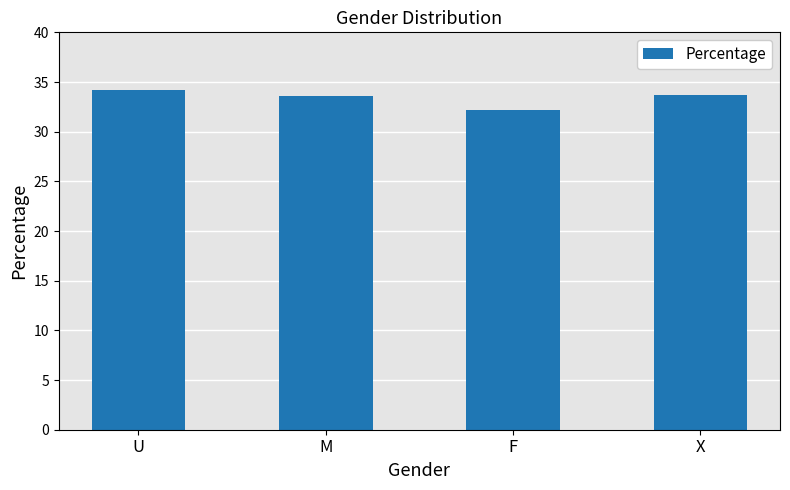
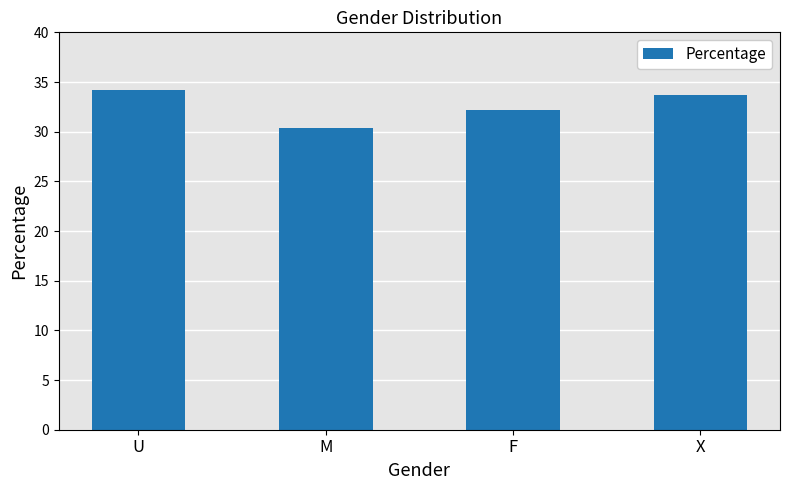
M: 34 -> 30
